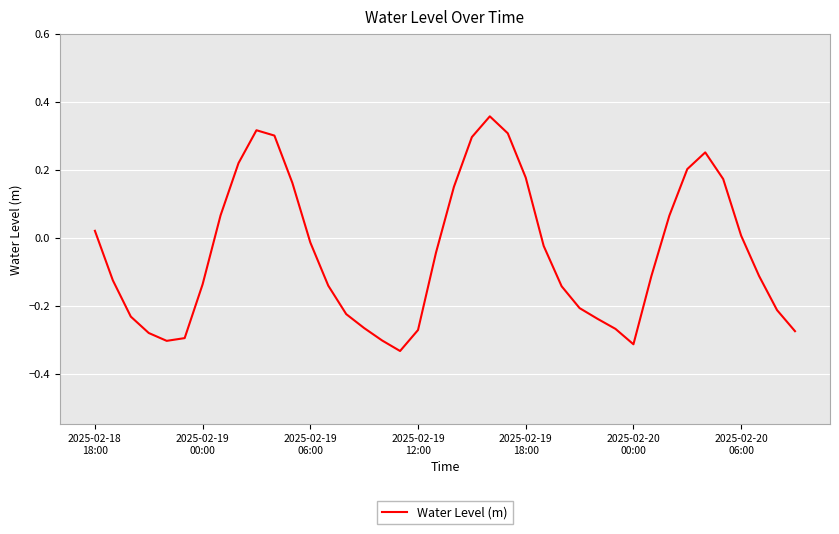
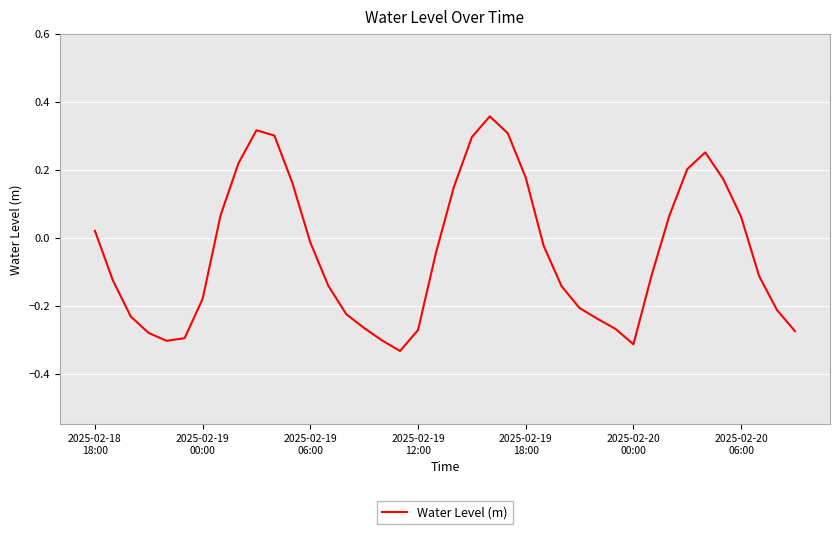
2025-02-19 00:00: -0.14 -> -0.18
2025-02-20 06:00: 0.01 -> 0.06
